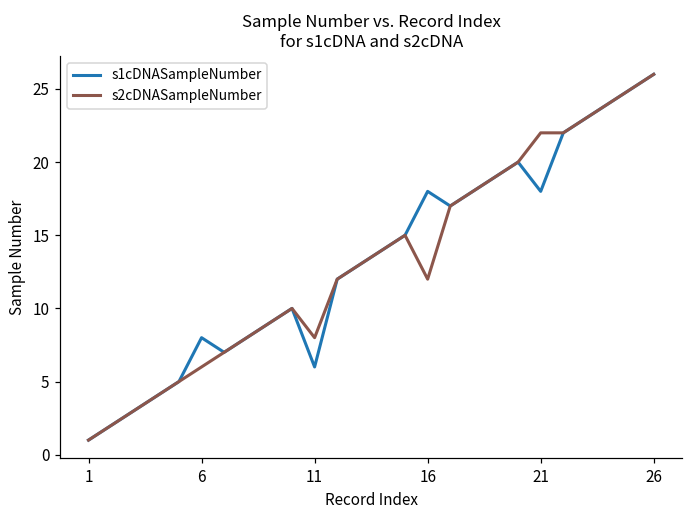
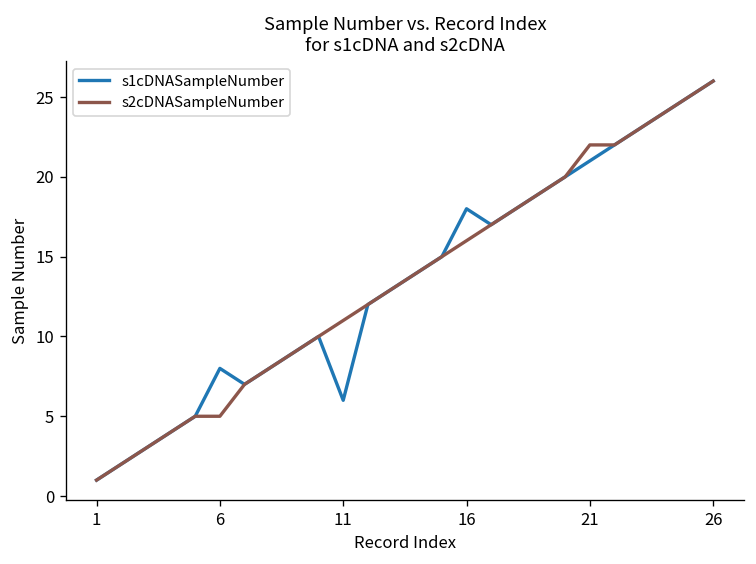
s2cDNASampleNumber, 6: 6 -> 5
s2cDNASampleNumber, 11: 8 -> 11
s2cDNASampleNumber, 16: 12 -> 16
s1cDNASampleNumber, 21: 18 -> 21
